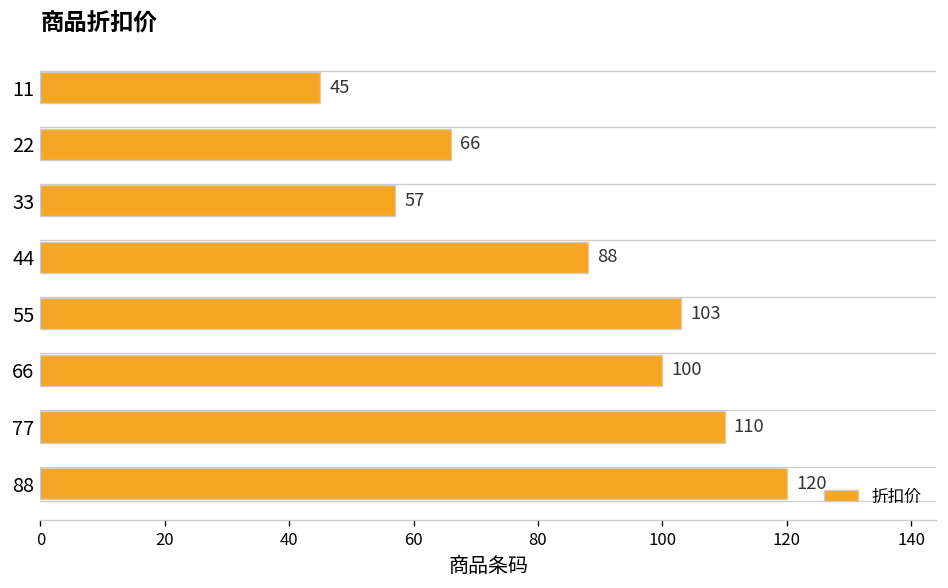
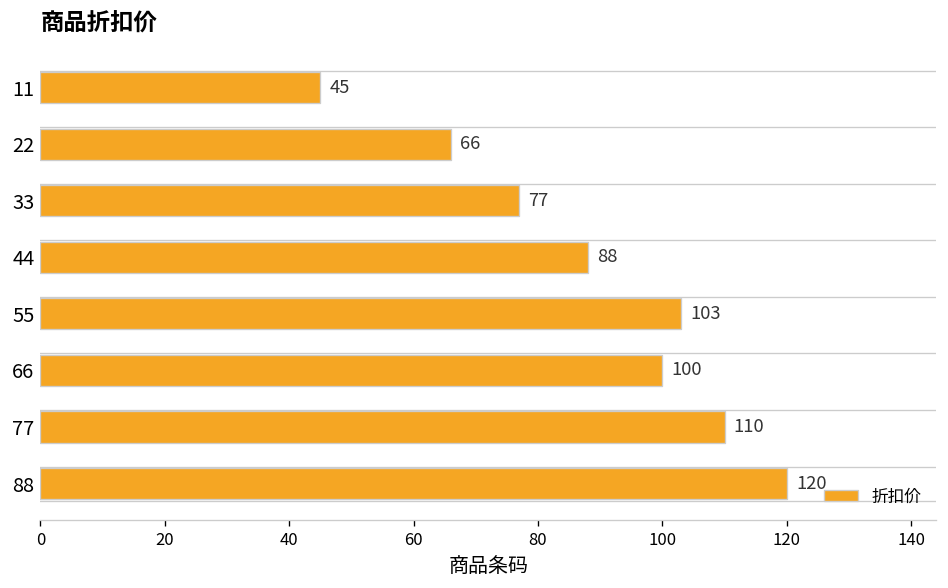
33: 57 -> 77
